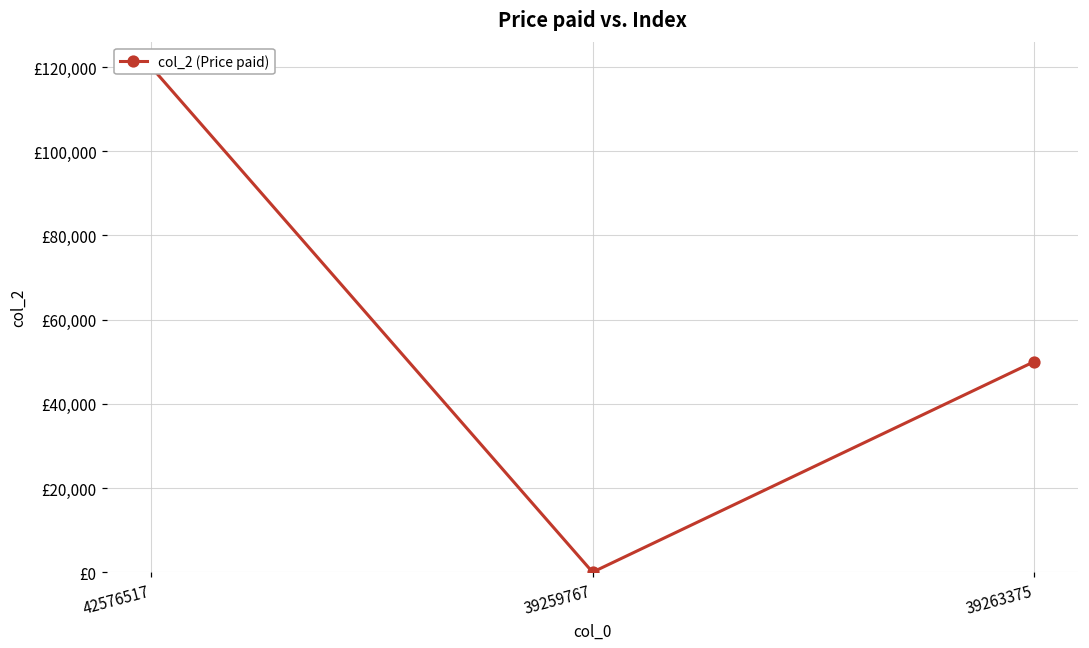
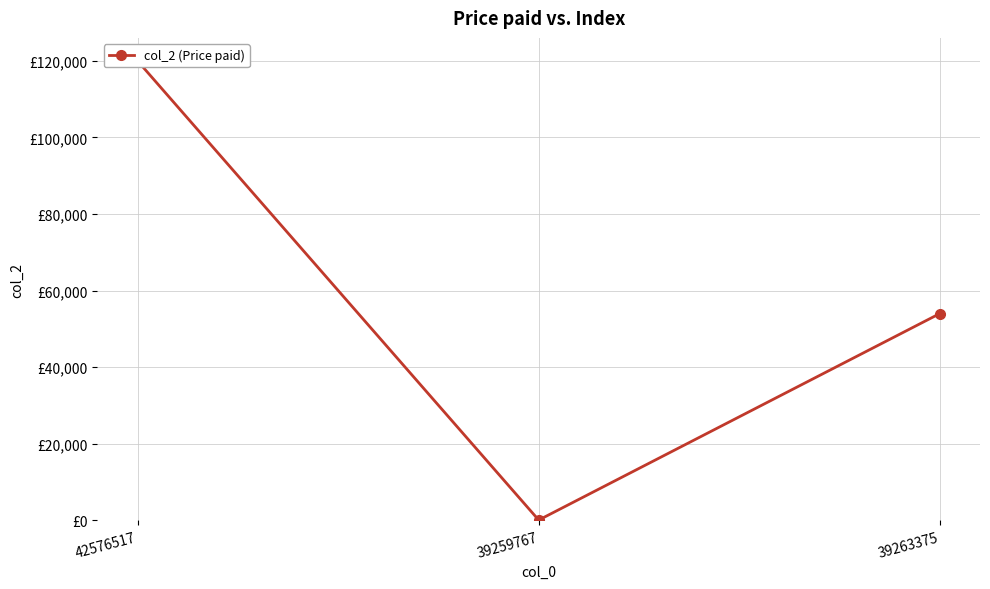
39263375: £50,000 -> £54,000
